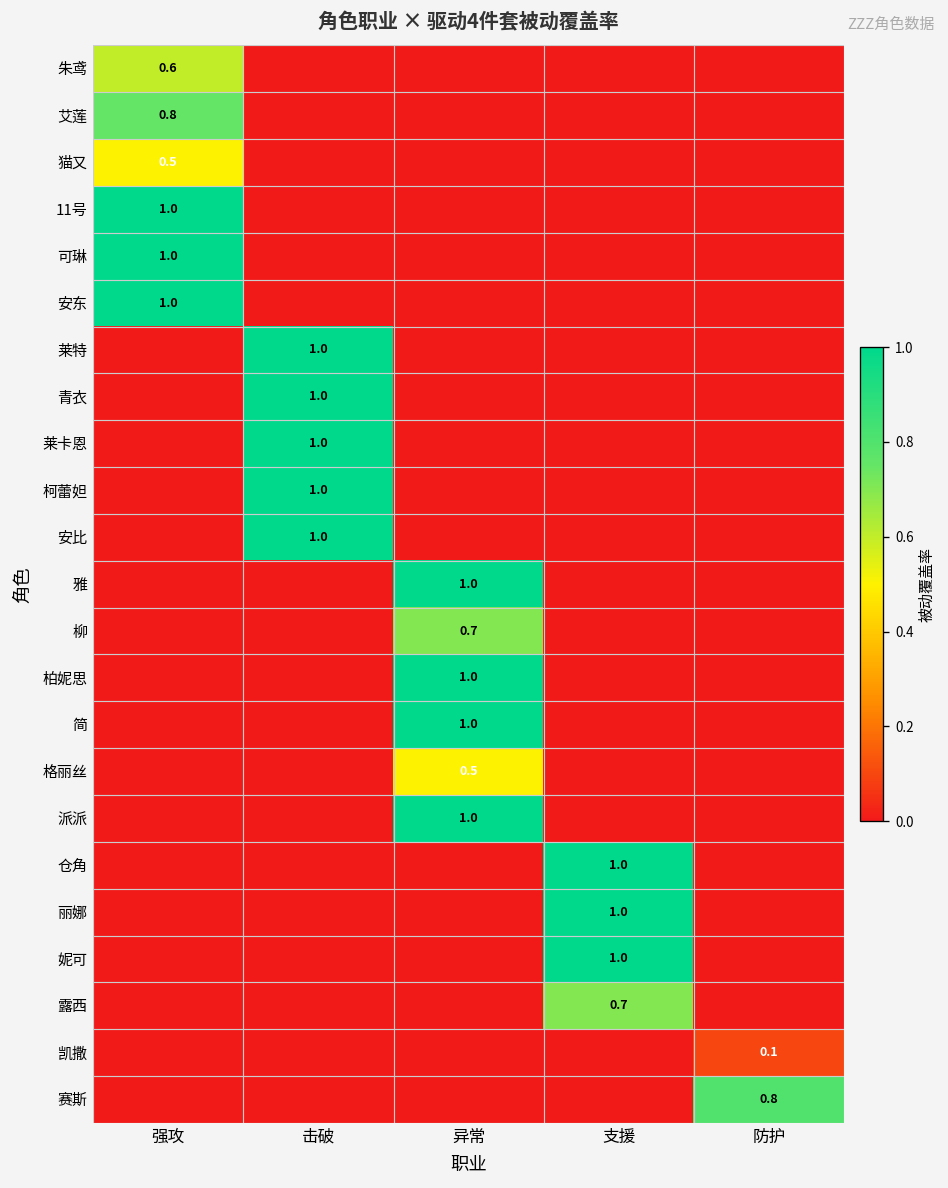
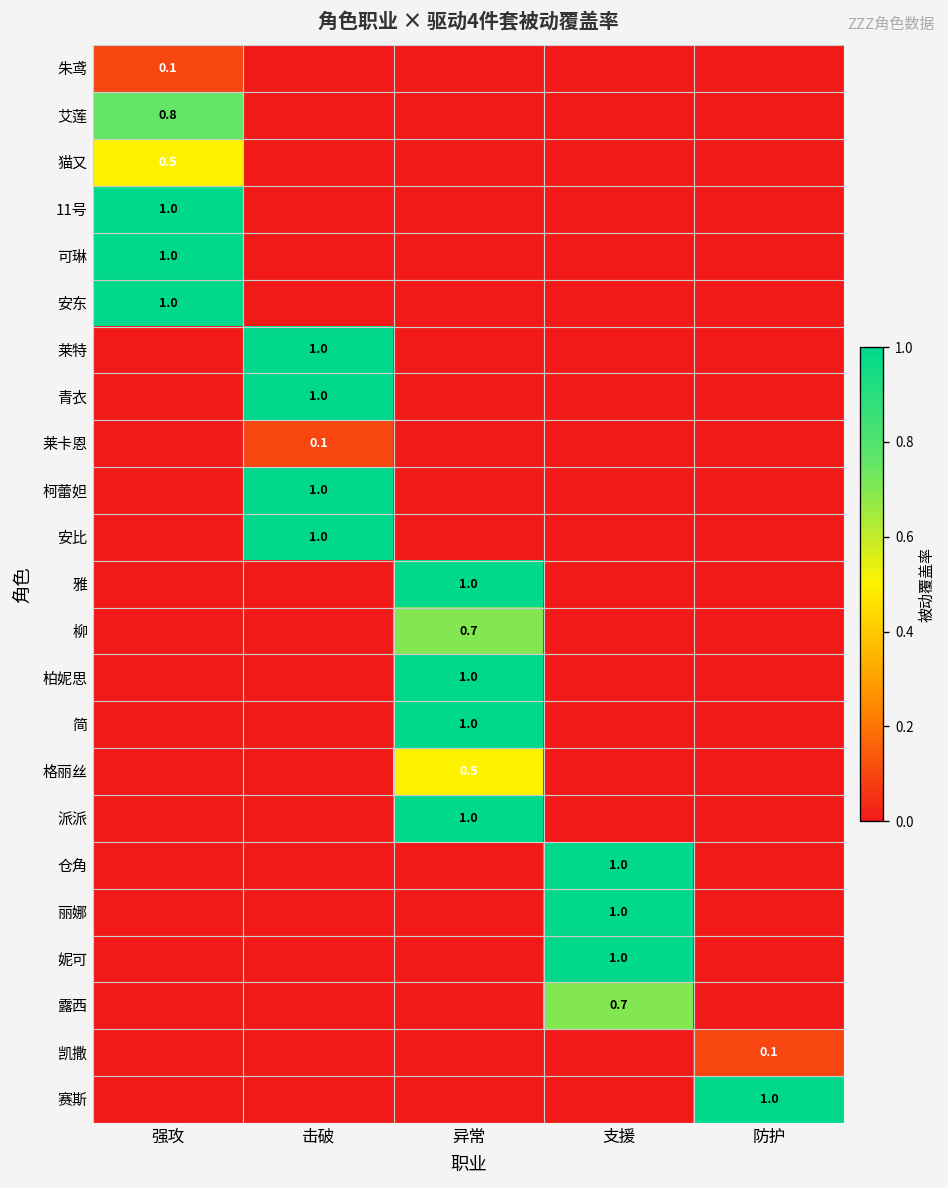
朱鸢, 强攻: 0.6 -> 0.1
莱卡恩, 击破: 1.0 -> 0.1
赛斯, 防护: 0.8 -> 1.0
